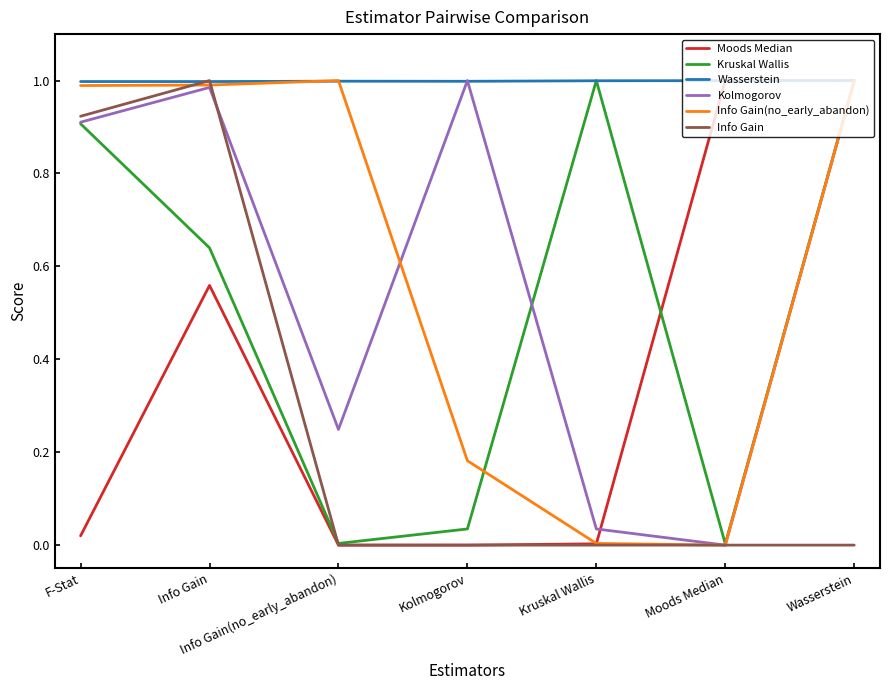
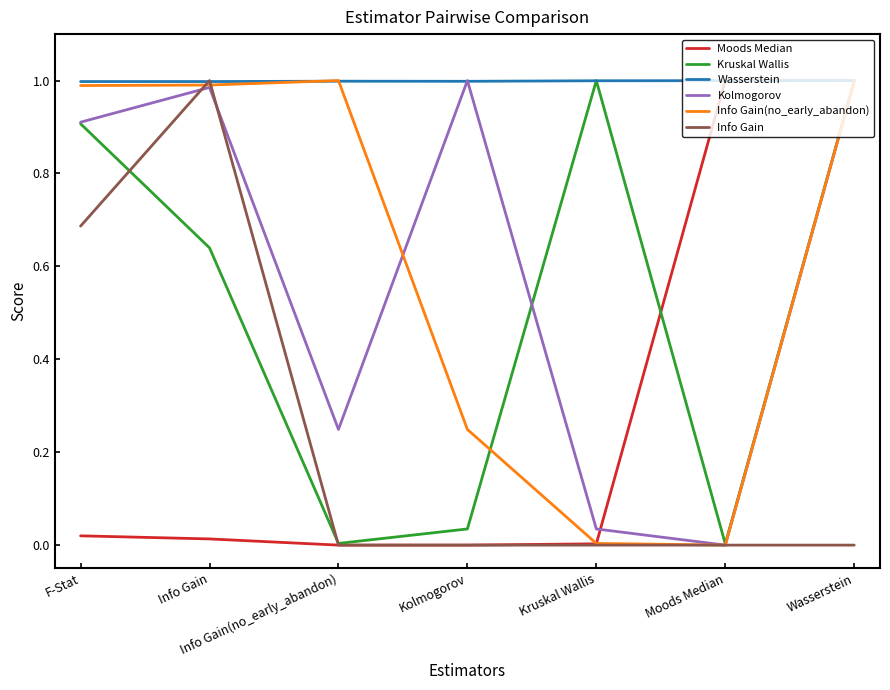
Info Gain, F-Stat: 0.92 -> 0.69
Moods Median, Info Gain: 0.56 -> 0.01
Info Gain(no_early_abandon), Kolmogorov: 0.18 -> 0.25
